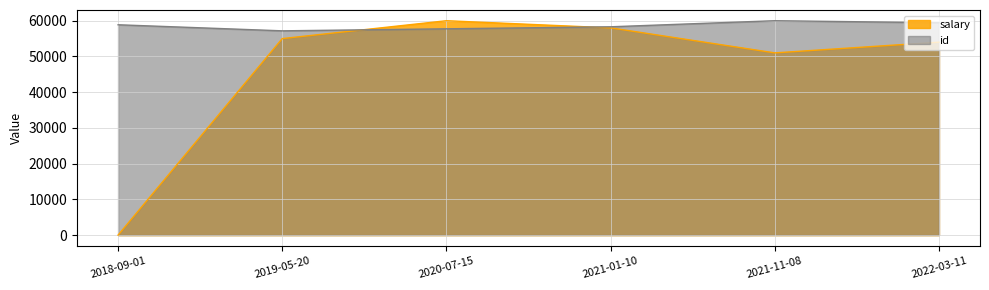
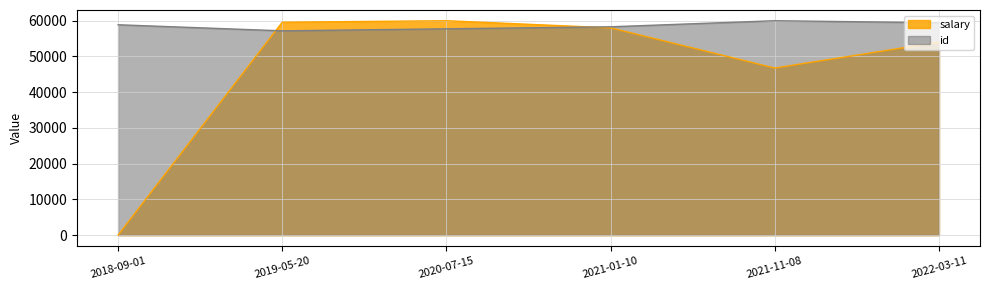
salary, 2019-05-20: 55000 -> 60000
salary, 2021-11-08: 51000 -> 47000
